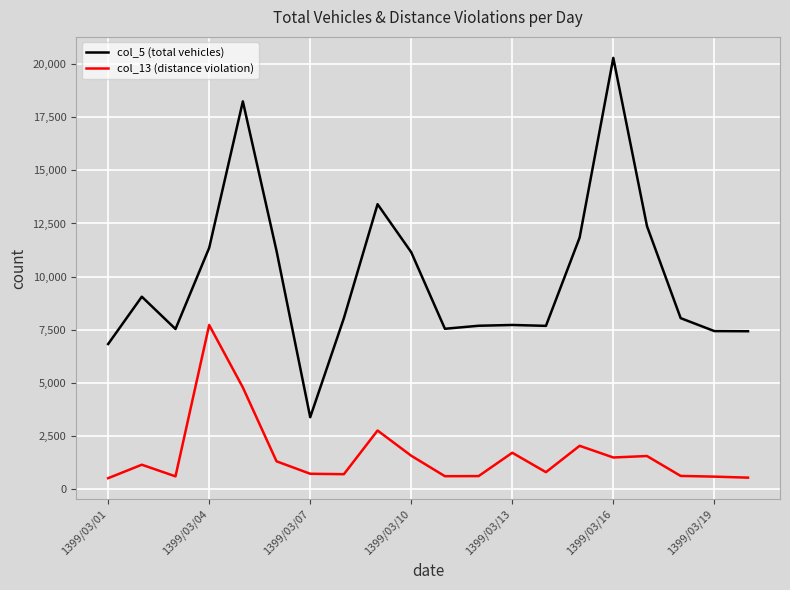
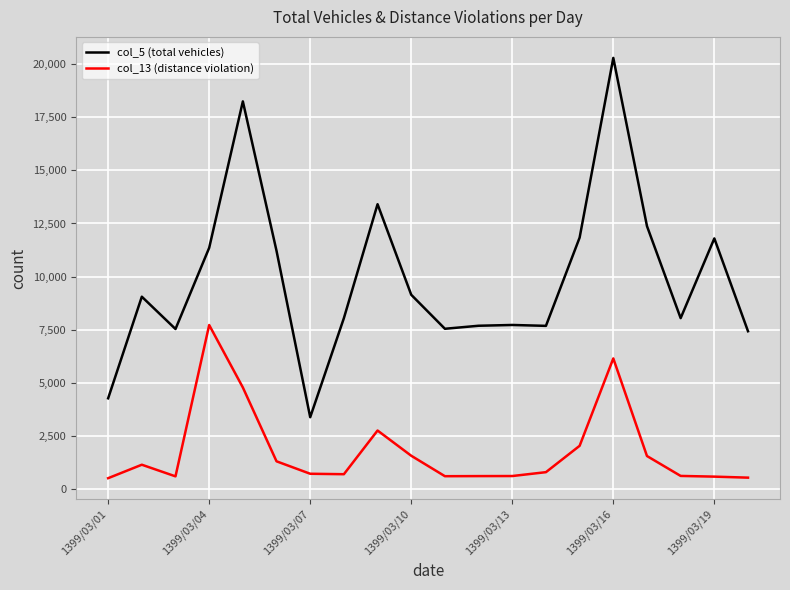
col_5 (total vehicles), 1399/03/01: 6,800 -> 4,300
col_5 (total vehicles), 1399/03/10: 11,100 -> 9,100
col_13 (distance violation), 1399/03/13: 1,700 -> 600
col_13 (distance violation), 1399/03/16: 1,500 -> 6,200
col_5 (total vehicles), 1399/03/19: 7,400 -> 11,800
